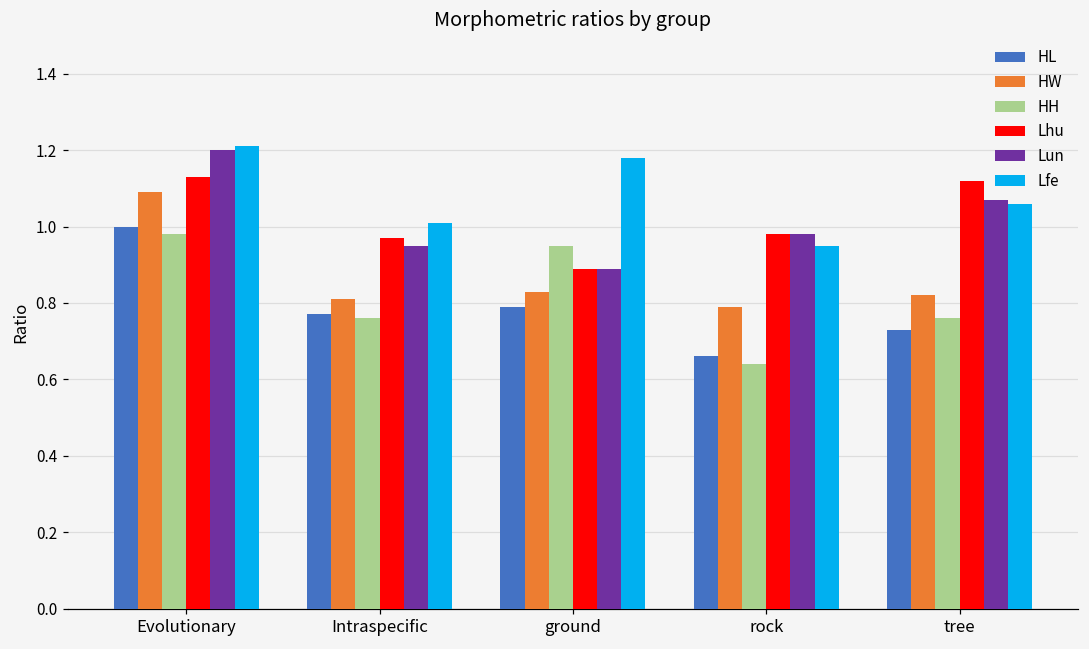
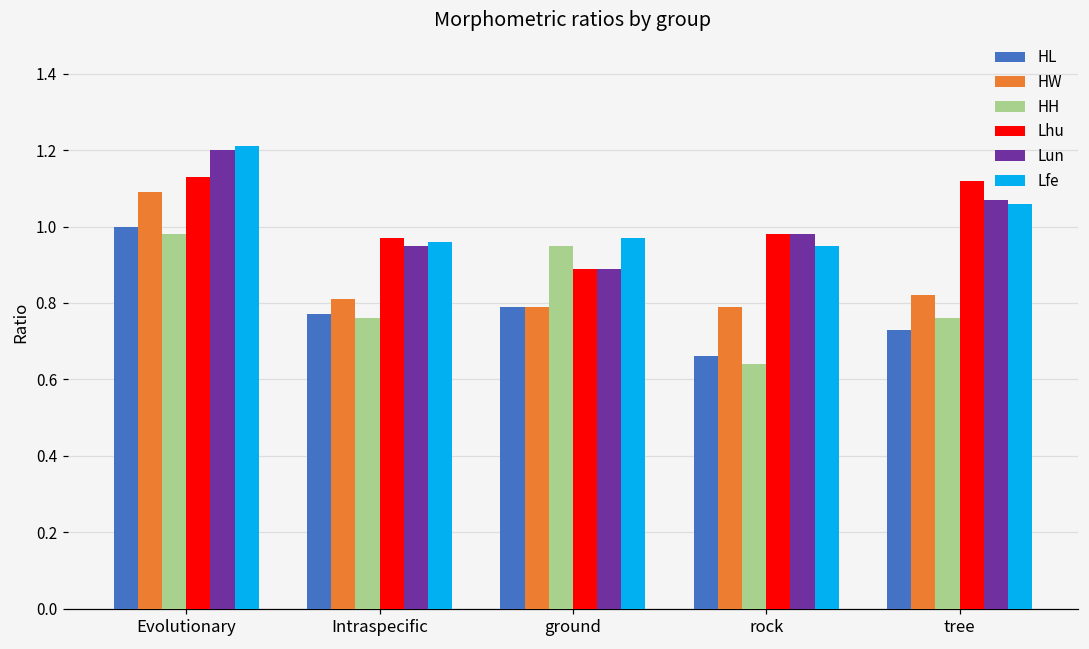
Lfe, Intraspecific: 1.01 -> 0.96
HW, ground: 0.83 -> 0.79
Lfe, ground: 1.18 -> 0.97
